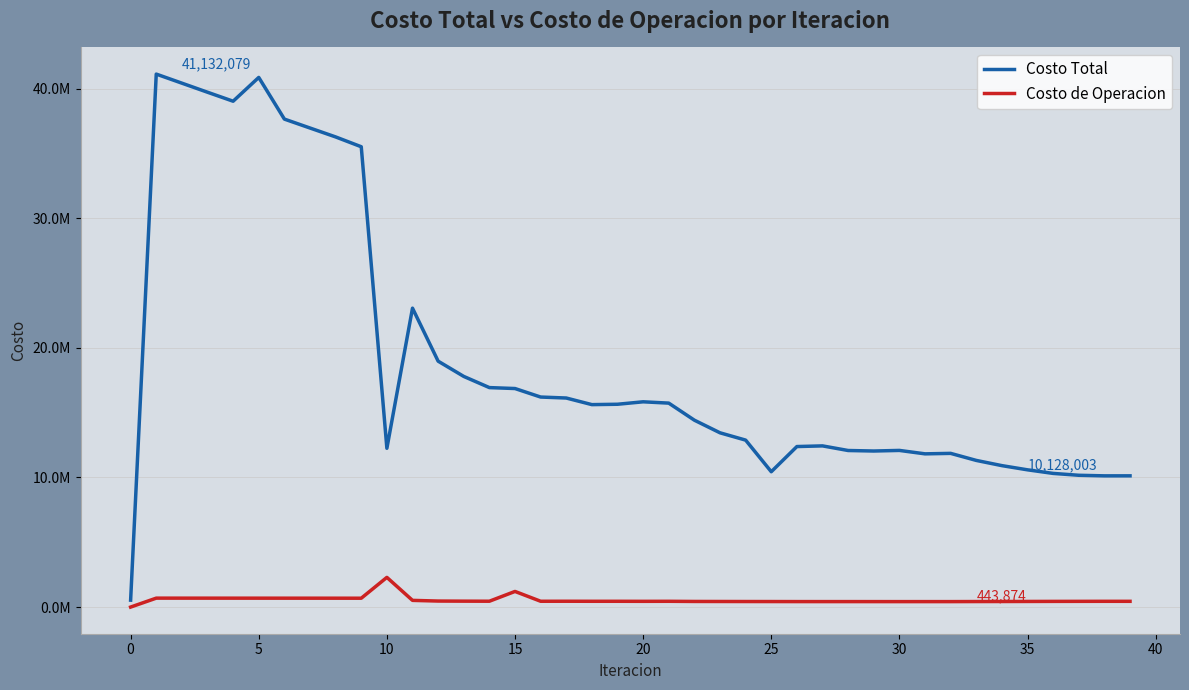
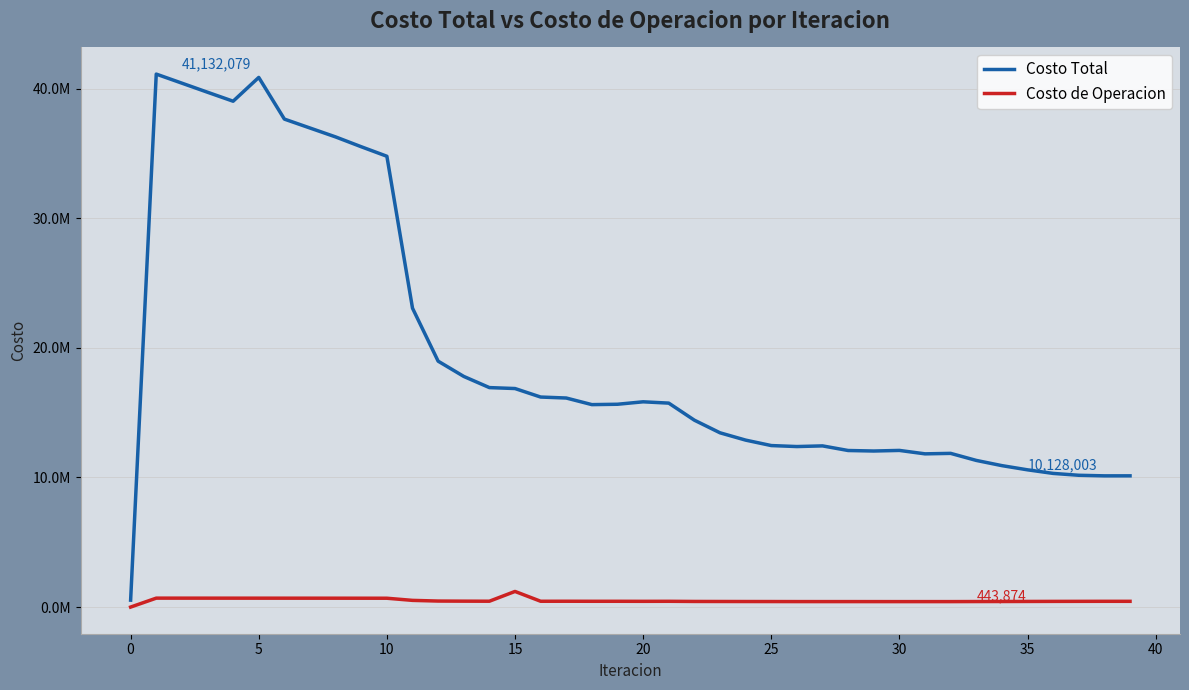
Costo Total, 10: 12300000 -> 34800000
Costo de Operacion, 10: 2300000 -> 700000
Costo Total, 25: 10400000 -> 12500000
